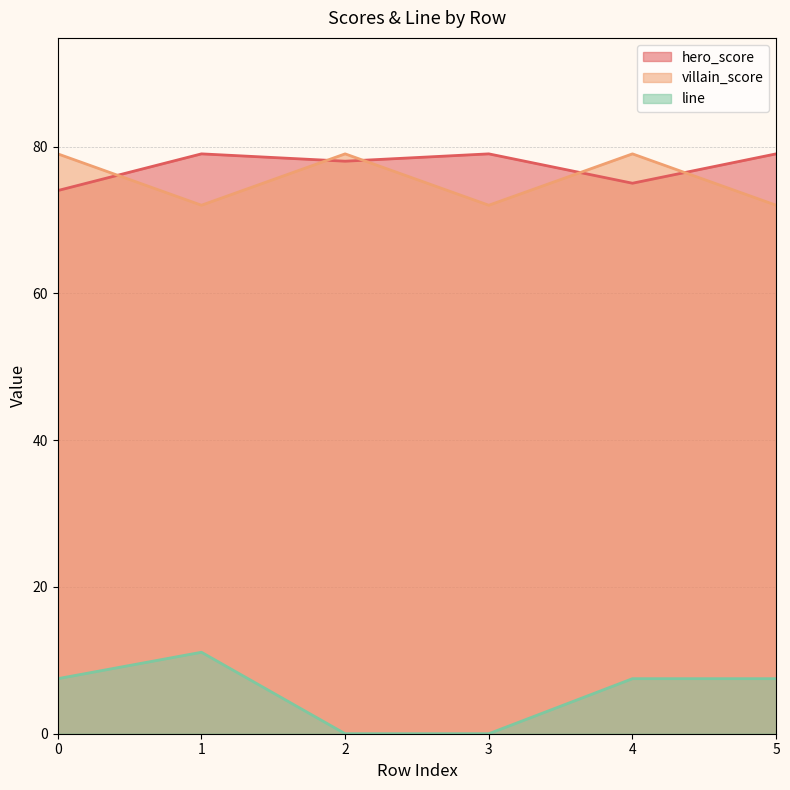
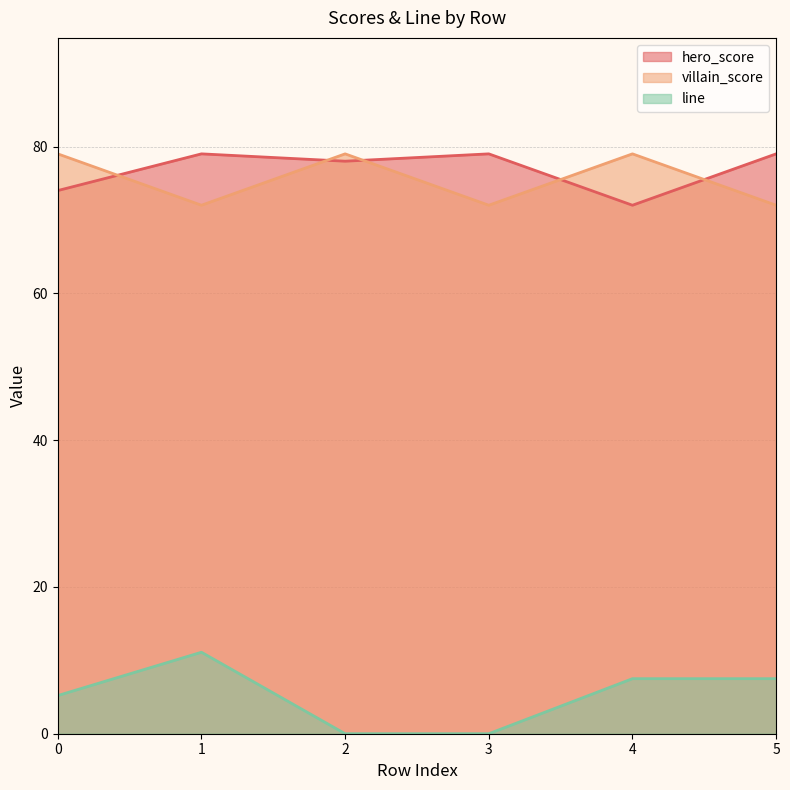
line, 0: 8 -> 5
hero_score, 4: 75 -> 72
